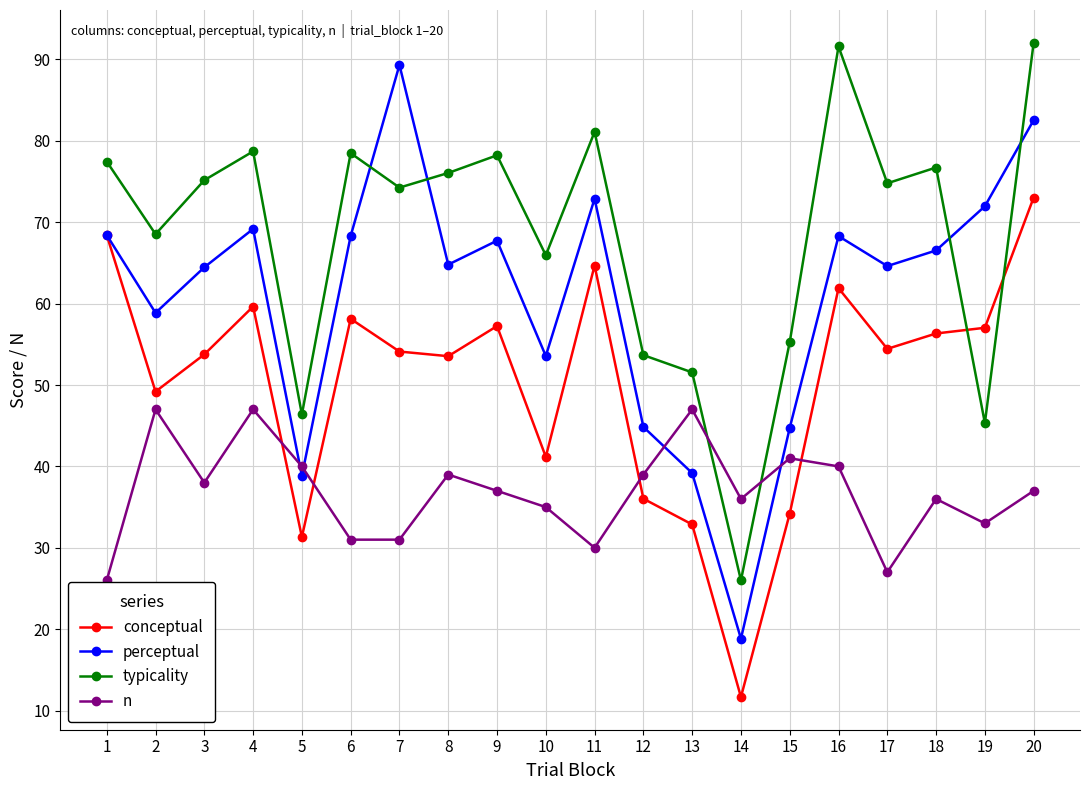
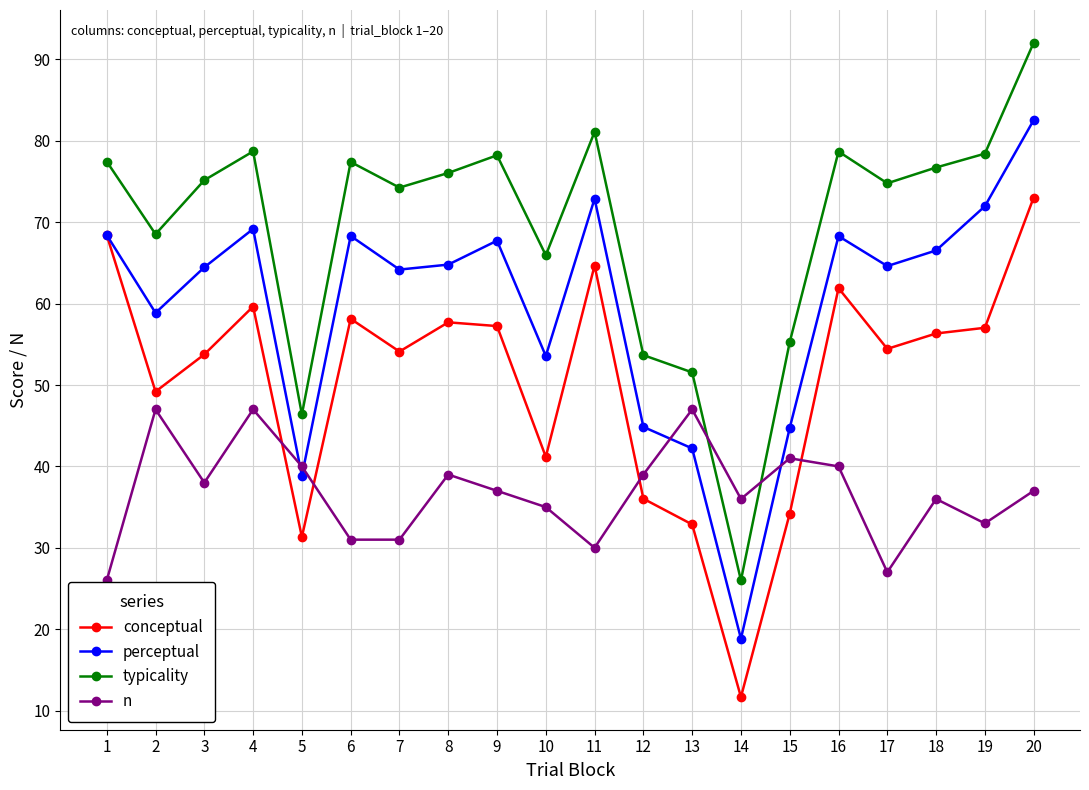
typicality, 6: 78 -> 77
perceptual, 7: 89 -> 64
conceptual, 8: 54 -> 58
perceptual, 13: 39 -> 42
typicality, 16: 92 -> 79
typicality, 19: 45 -> 78
